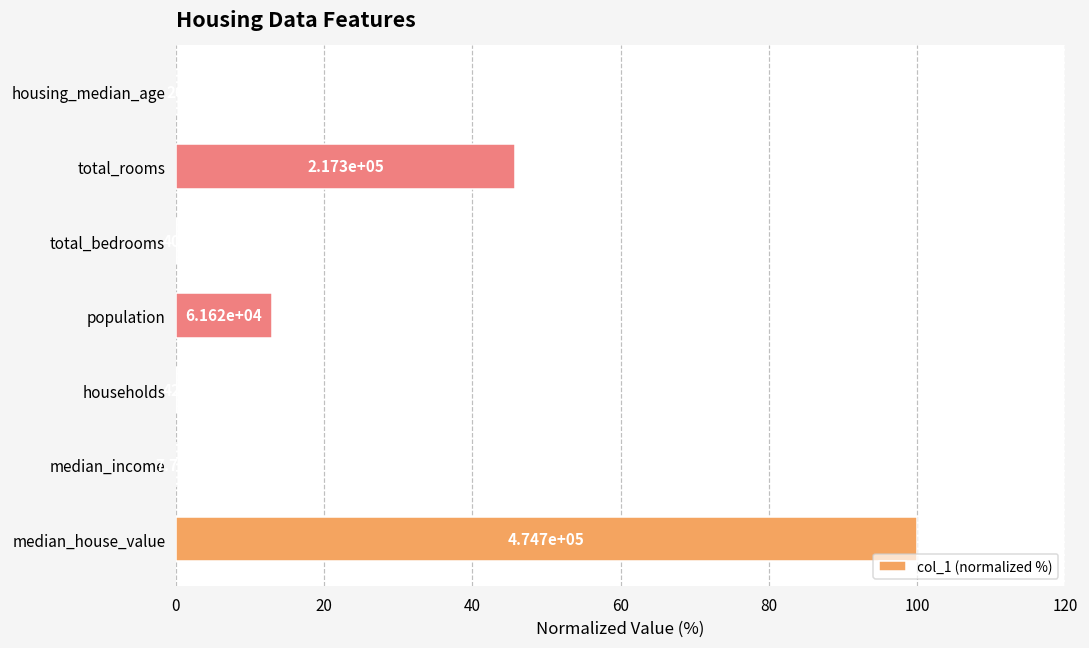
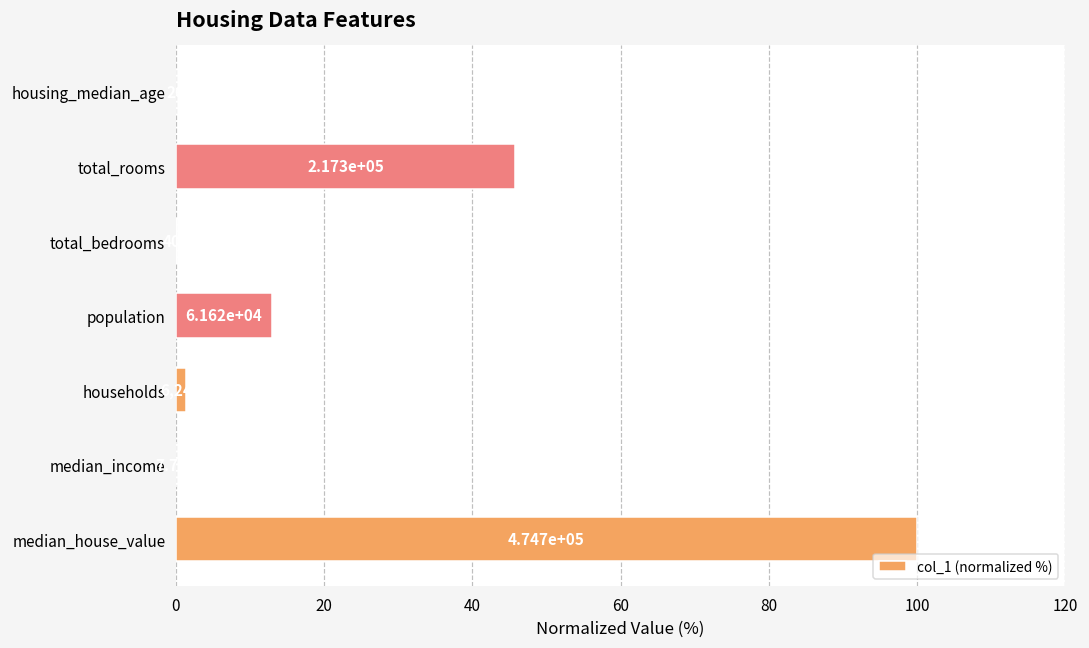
households: 0 -> 1
